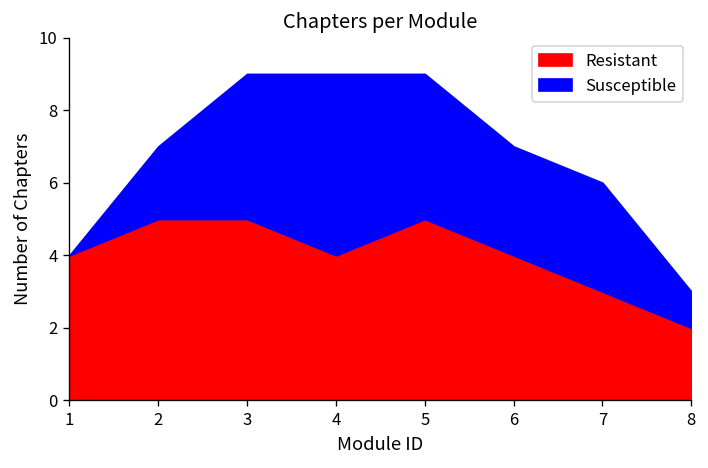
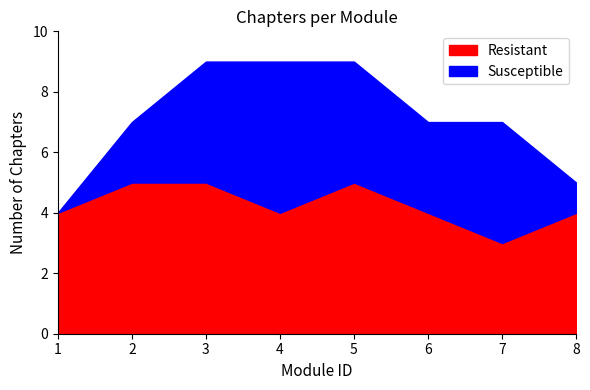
Susceptible, 7: 3 -> 4
Resistant, 8: 2 -> 4
